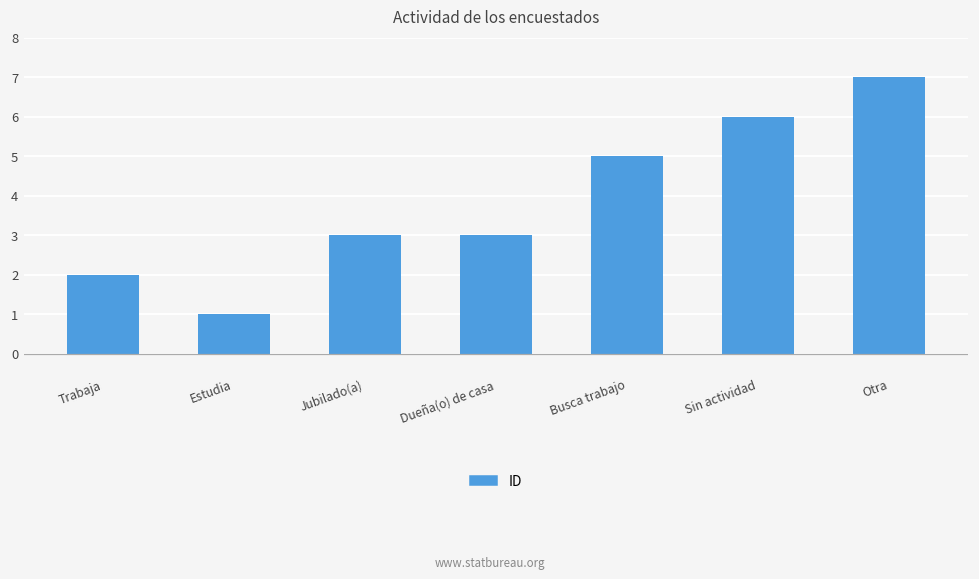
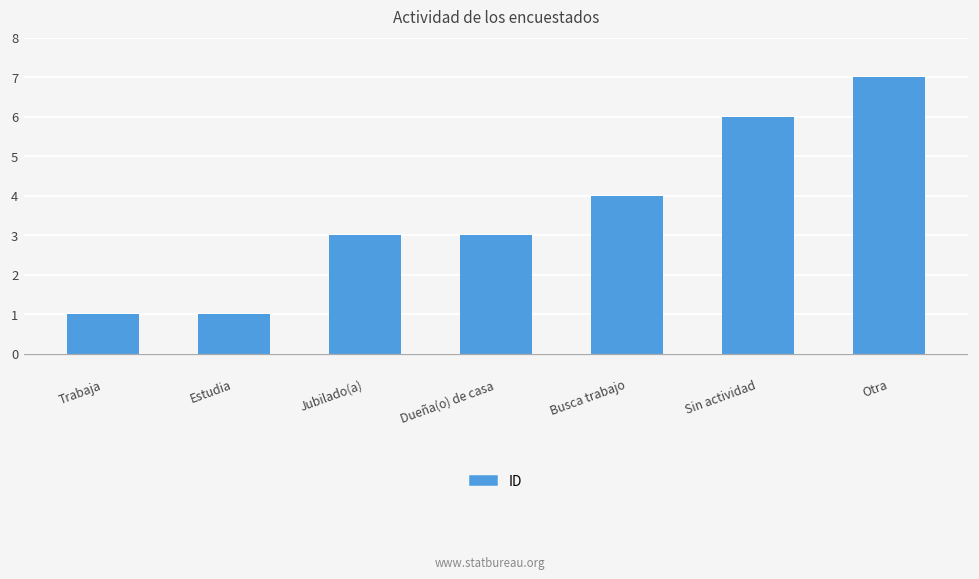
Trabaja: 2 -> 1
Busca trabajo: 5 -> 4
